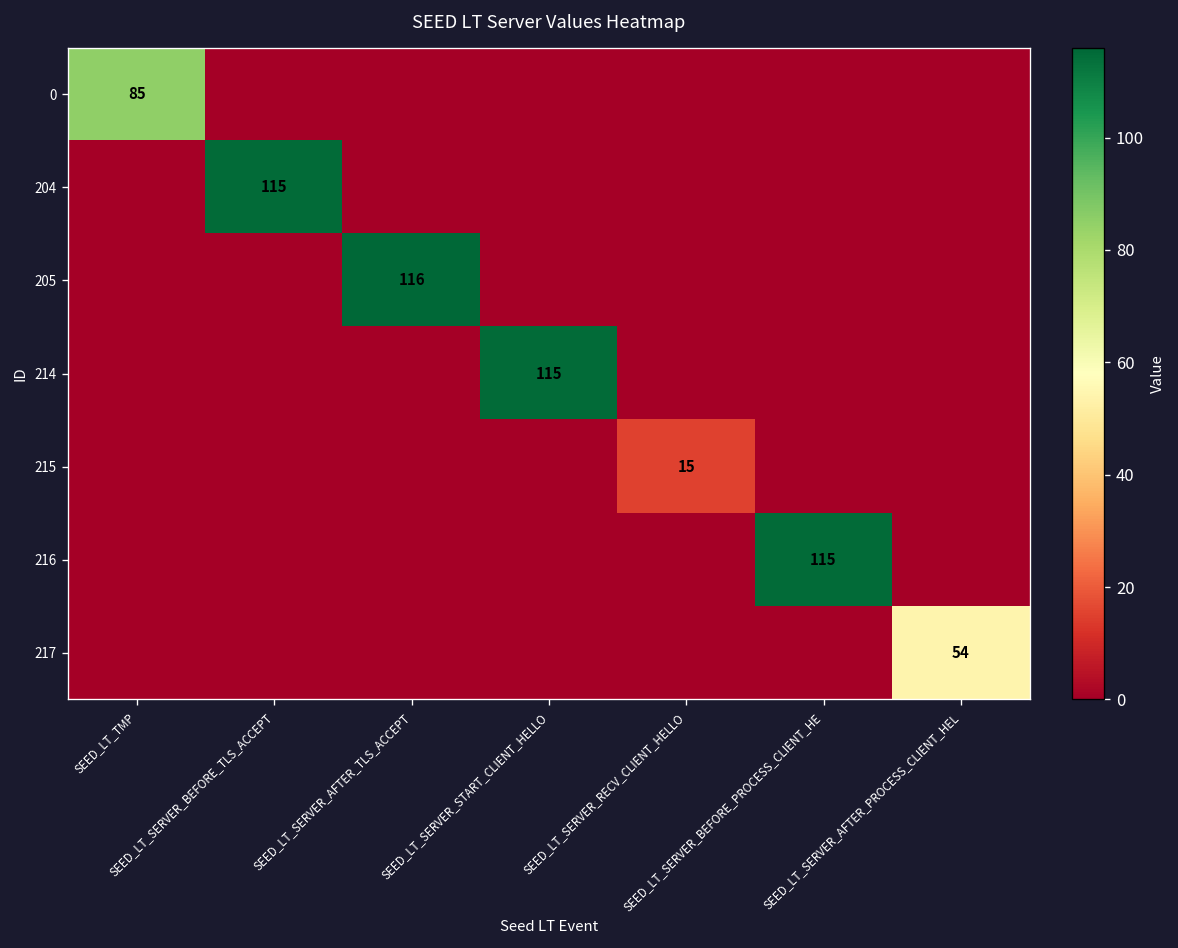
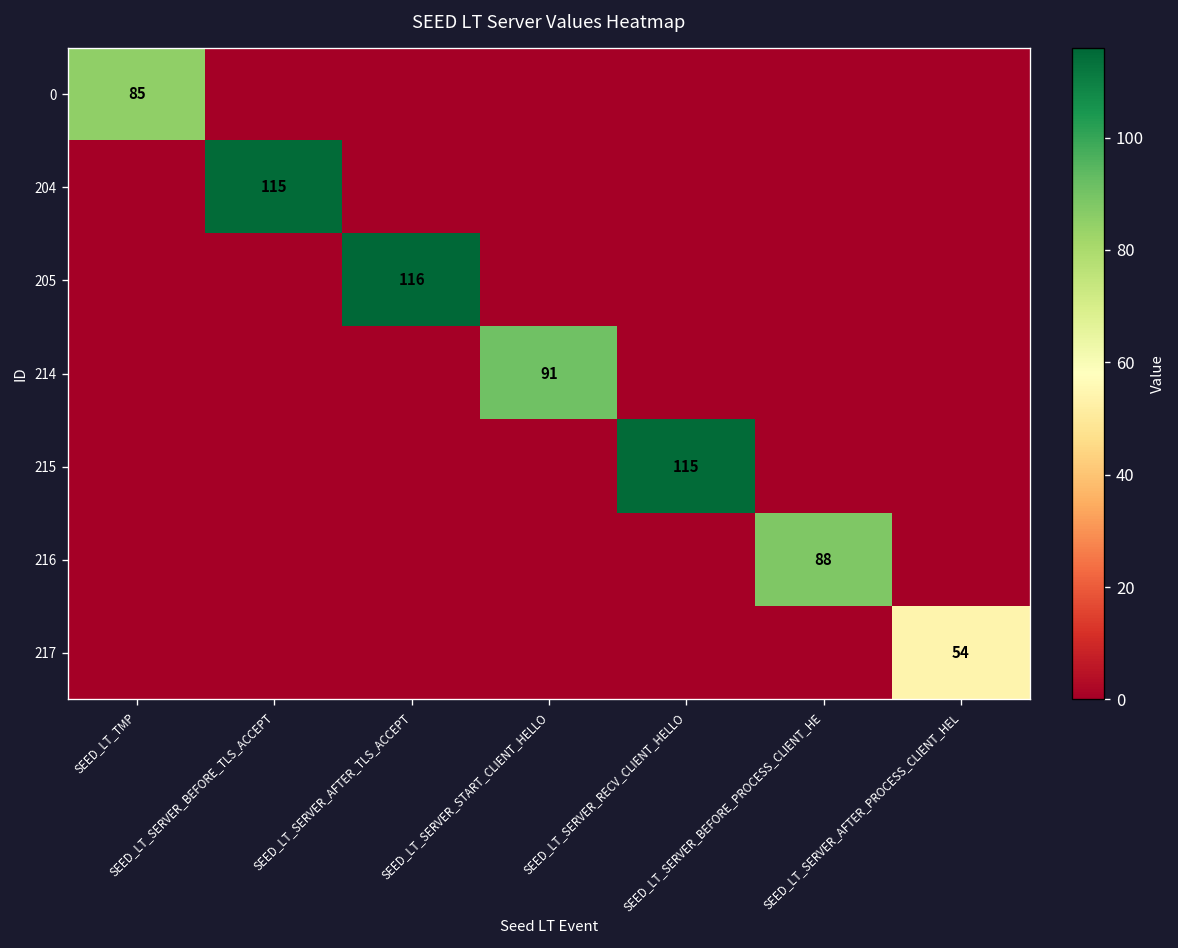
214, SEED_LT_SERVER_START_CLIENT_HELLO: 115 -> 91
215, SEED_LT_SERVER_RECV_CLIENT_HELLO: 15 -> 115
216, SEED_LT_SERVER_BEFORE_PROCESS_CLIENT_HE: 115 -> 88
